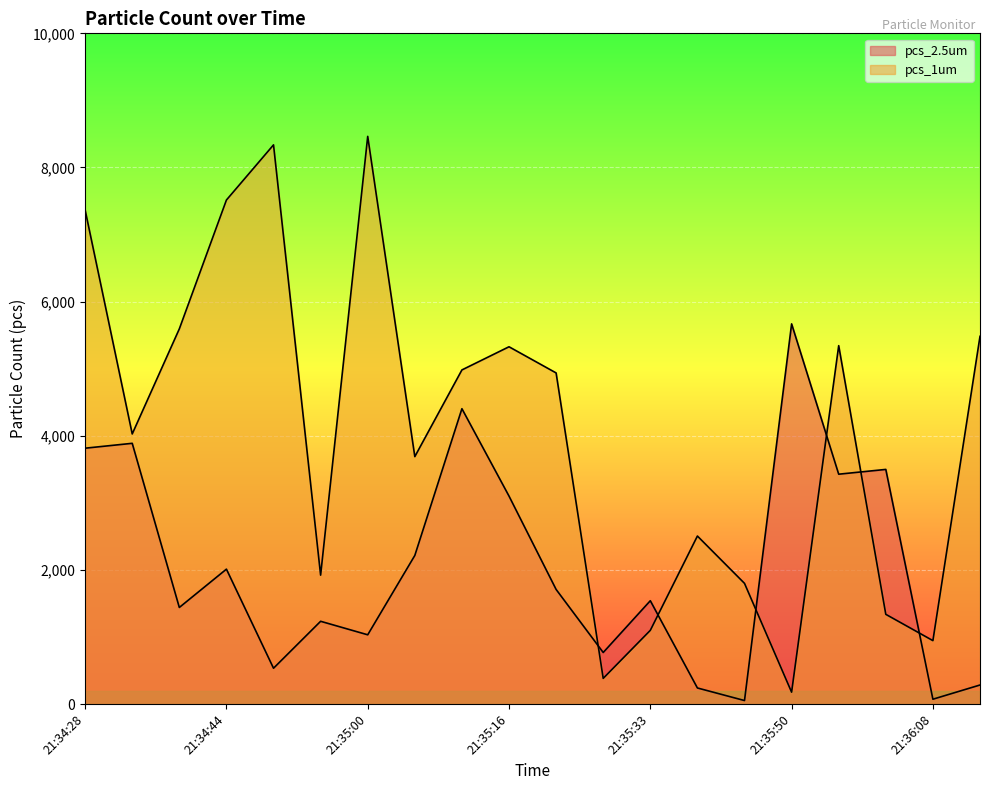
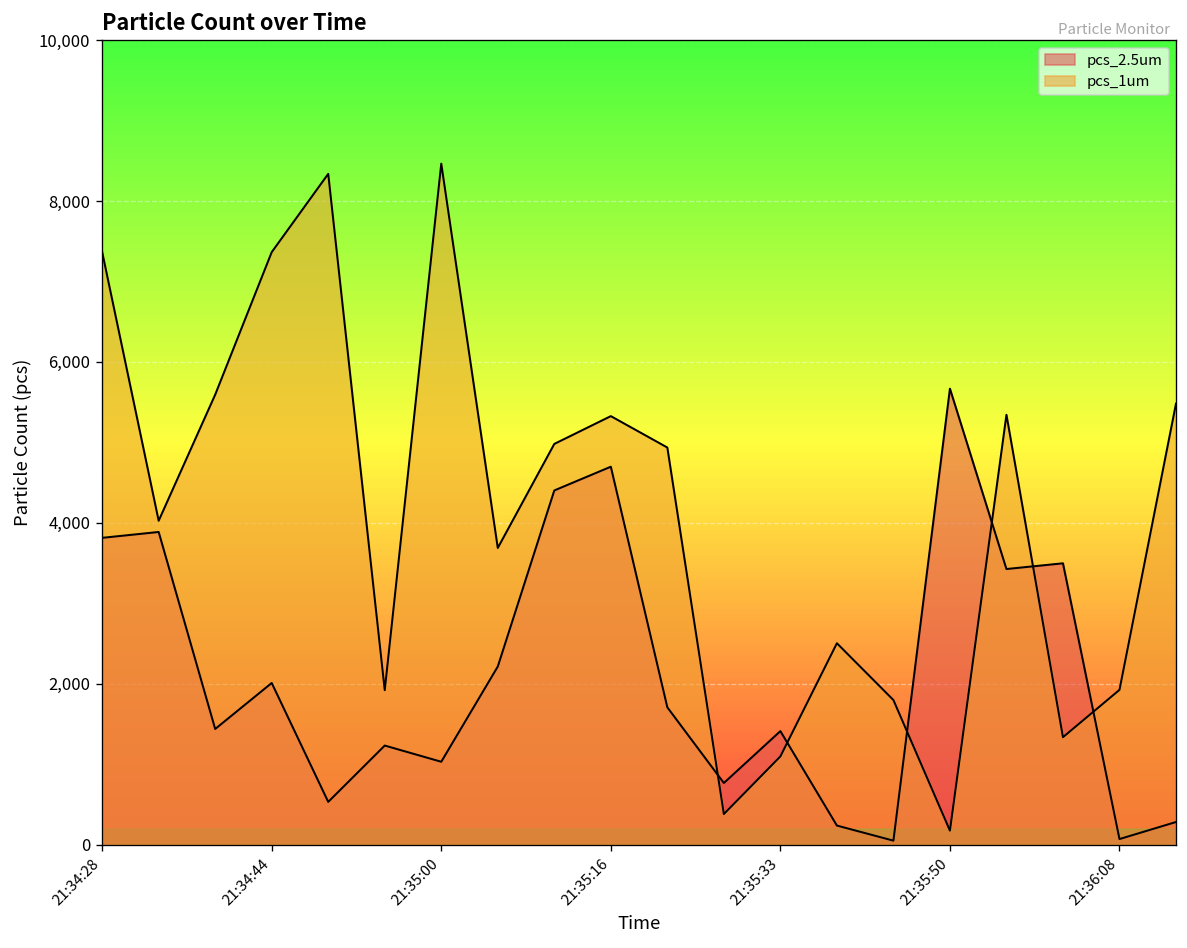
pcs_1um, 21:34:44: 7,500 -> 7,400
pcs_2.5um, 21:35:16: 3,100 -> 4,700
pcs_2.5um, 21:35:33: 1,500 -> 1,400
pcs_1um, 21:36:08: 900 -> 1,900
